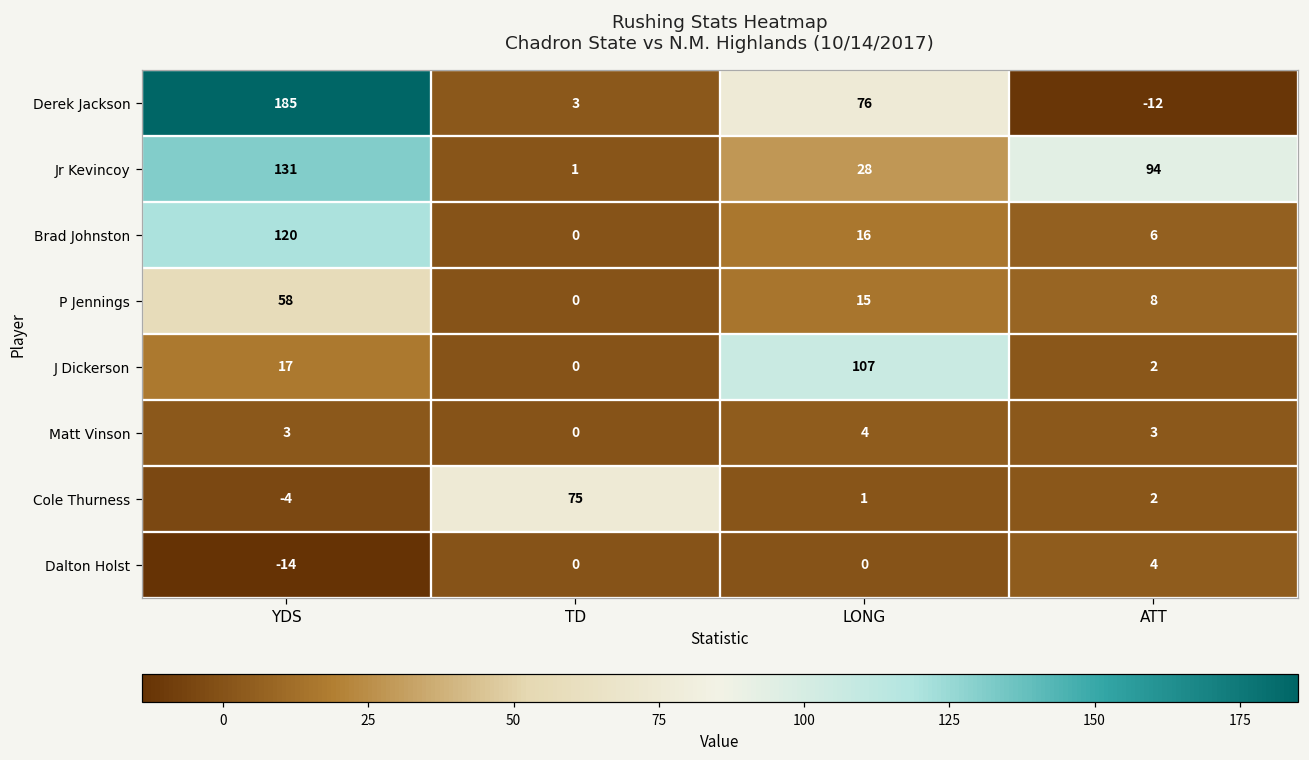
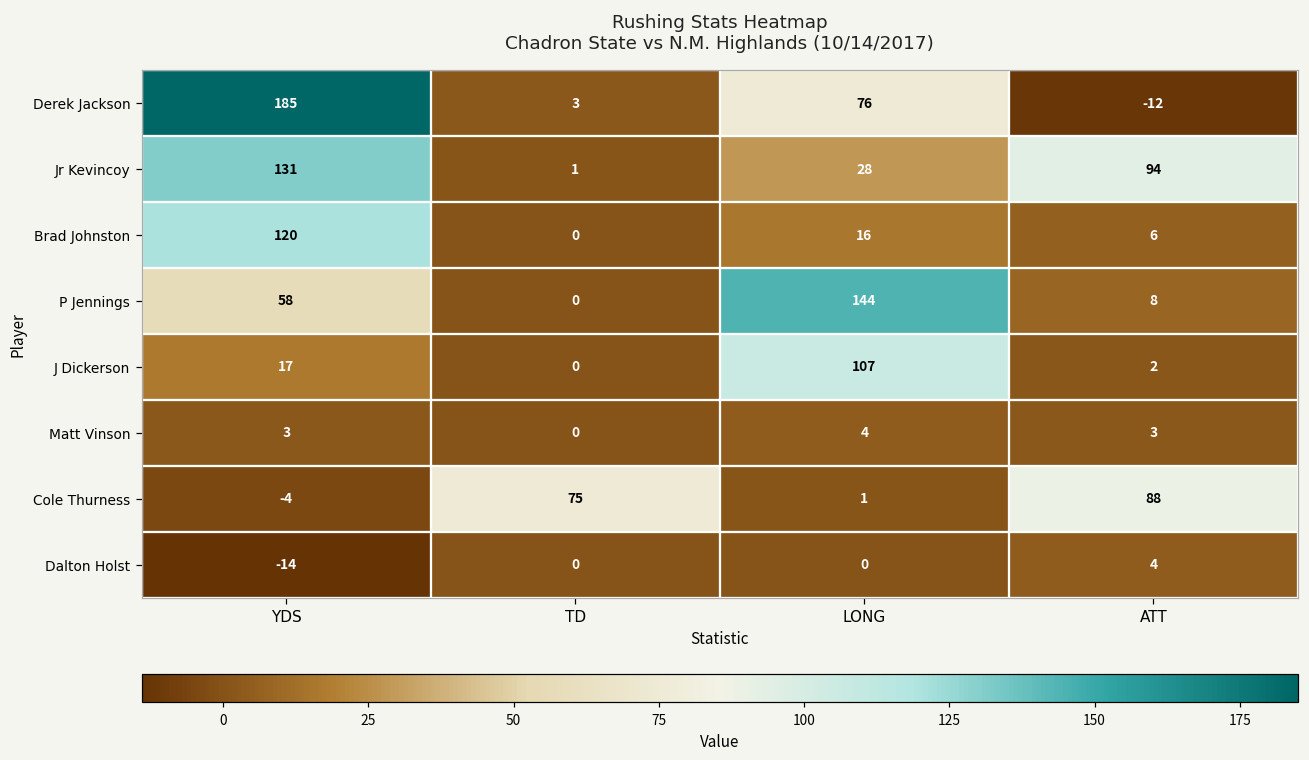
P Jennings, LONG: 15 -> 144
Cole Thurness, ATT: 2 -> 88
